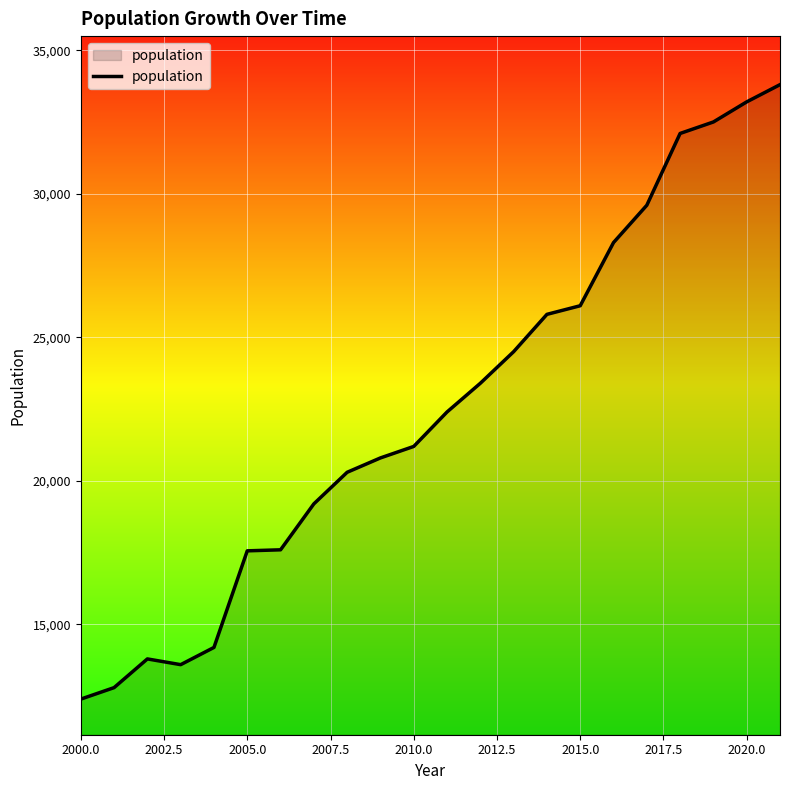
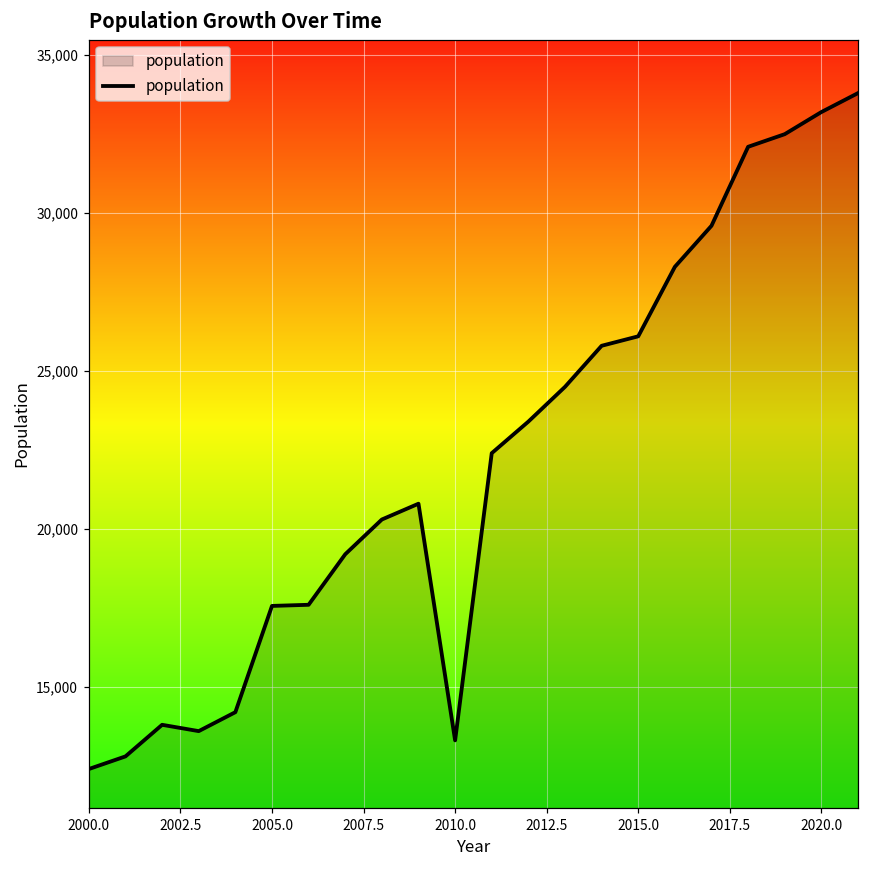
2010.0: 21,200 -> 13,300
